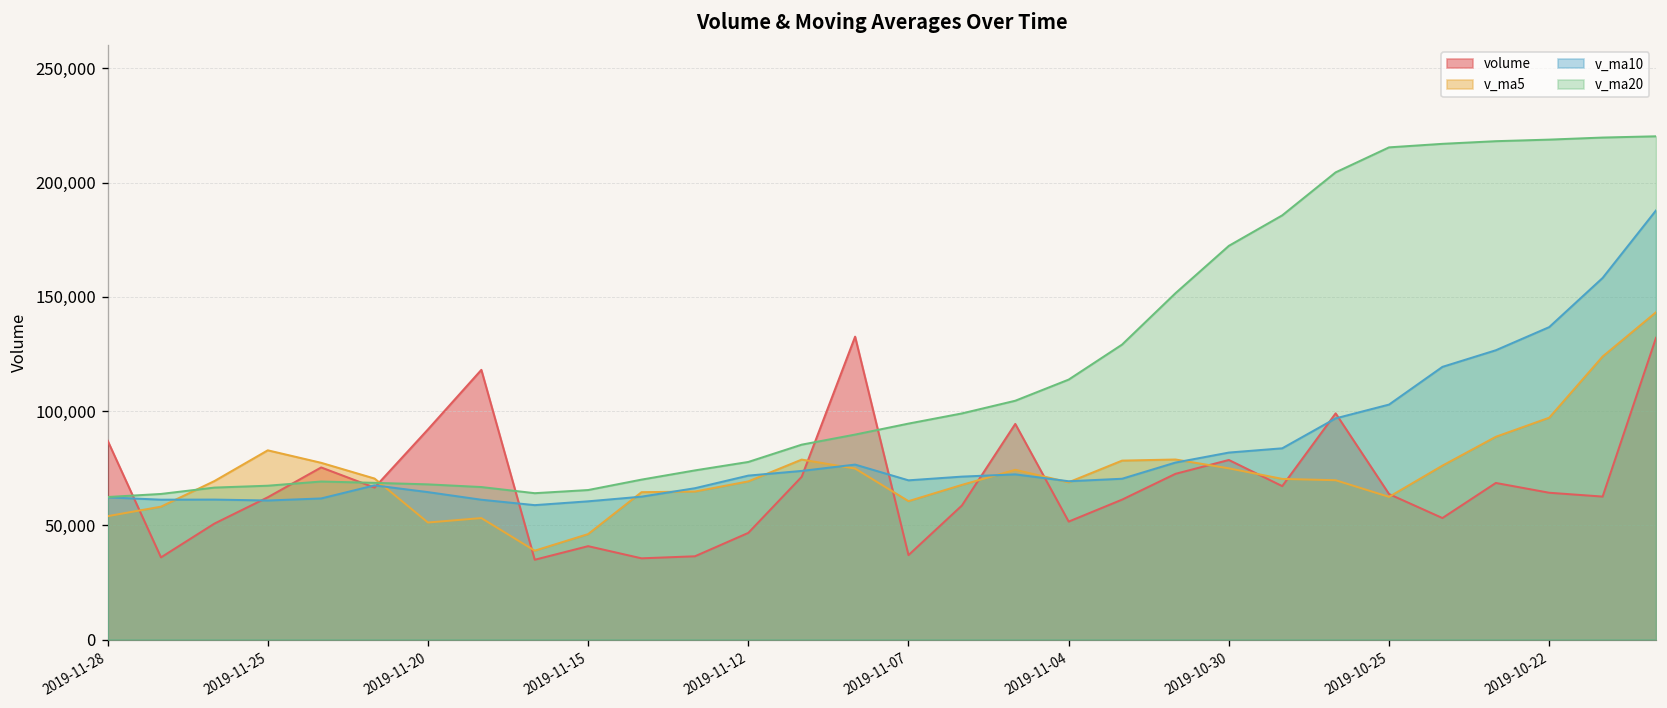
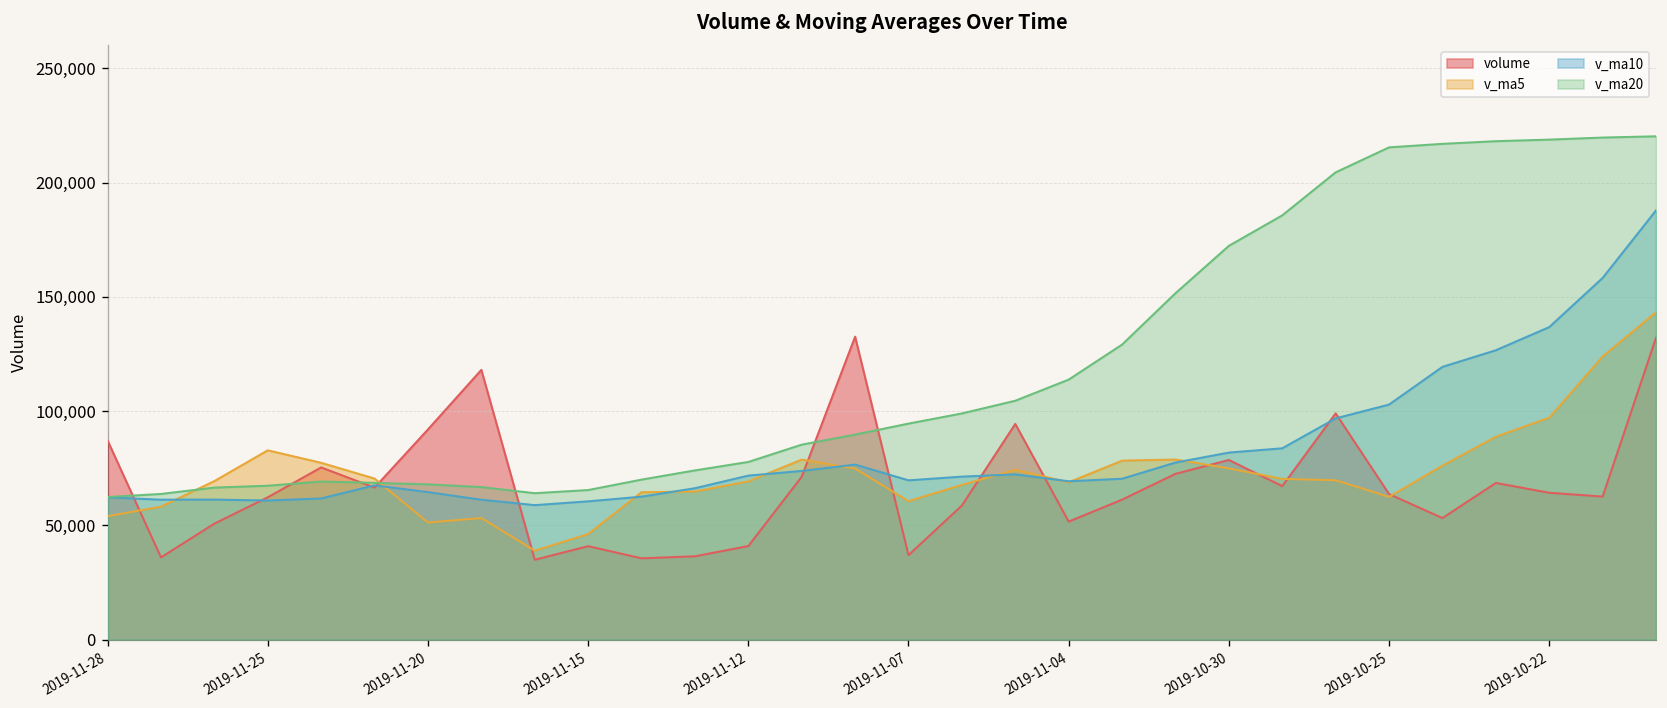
volume, 2019-11-12: 47,000 -> 41,000
